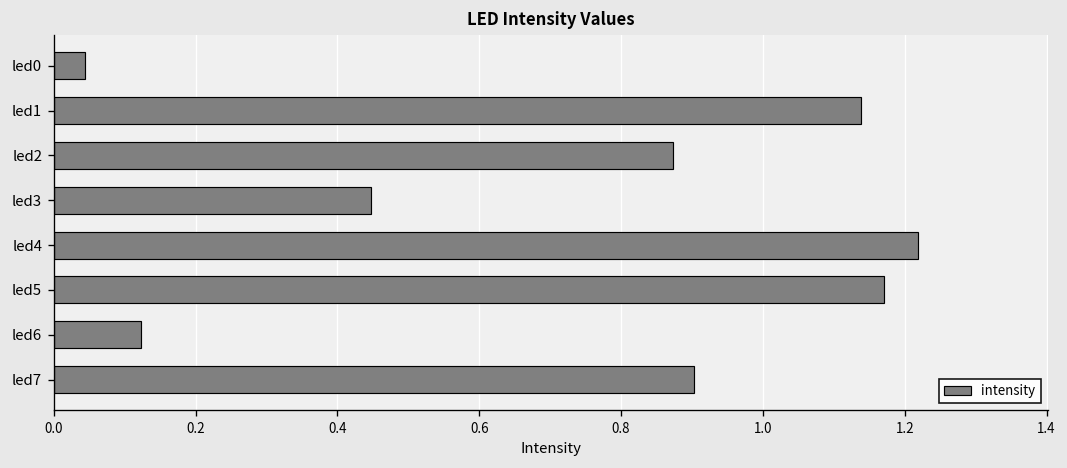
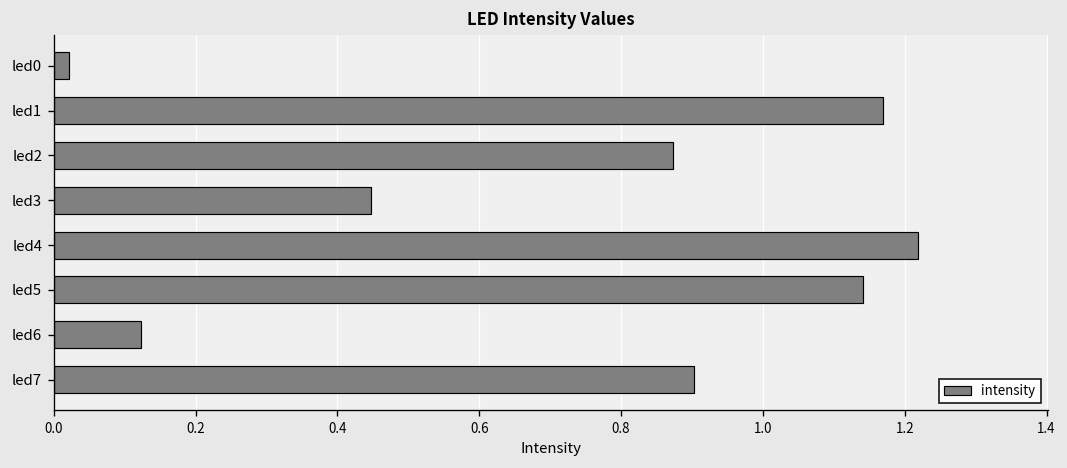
led0: 0.04 -> 0.02
led1: 1.14 -> 1.17
led5: 1.17 -> 1.14
